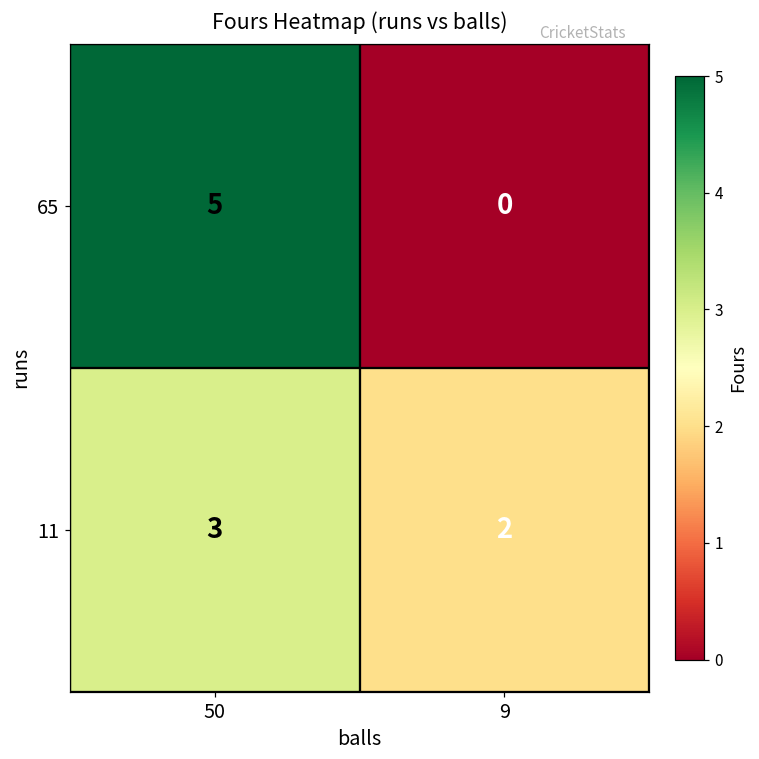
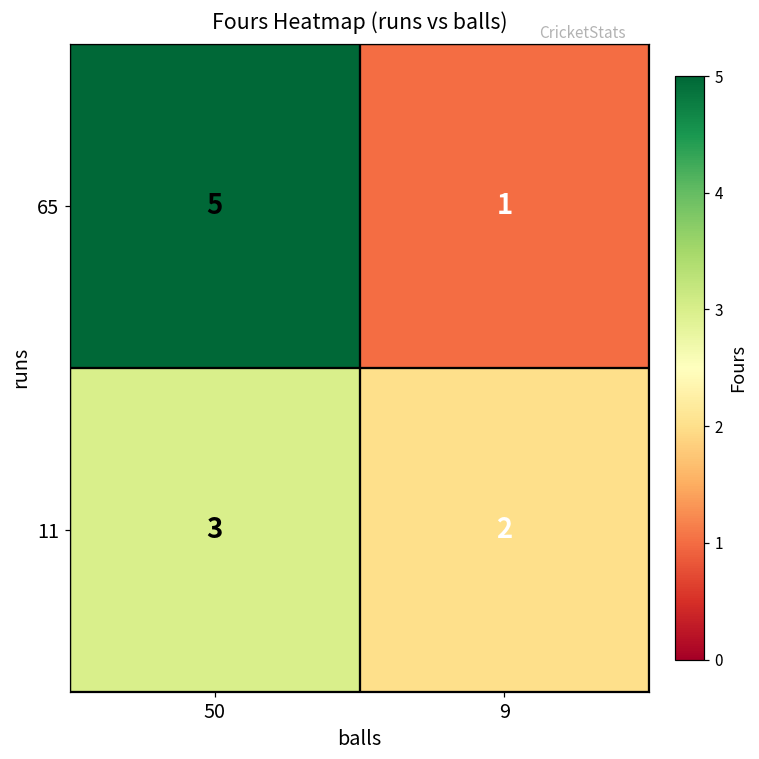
65, 9: 0 -> 1
